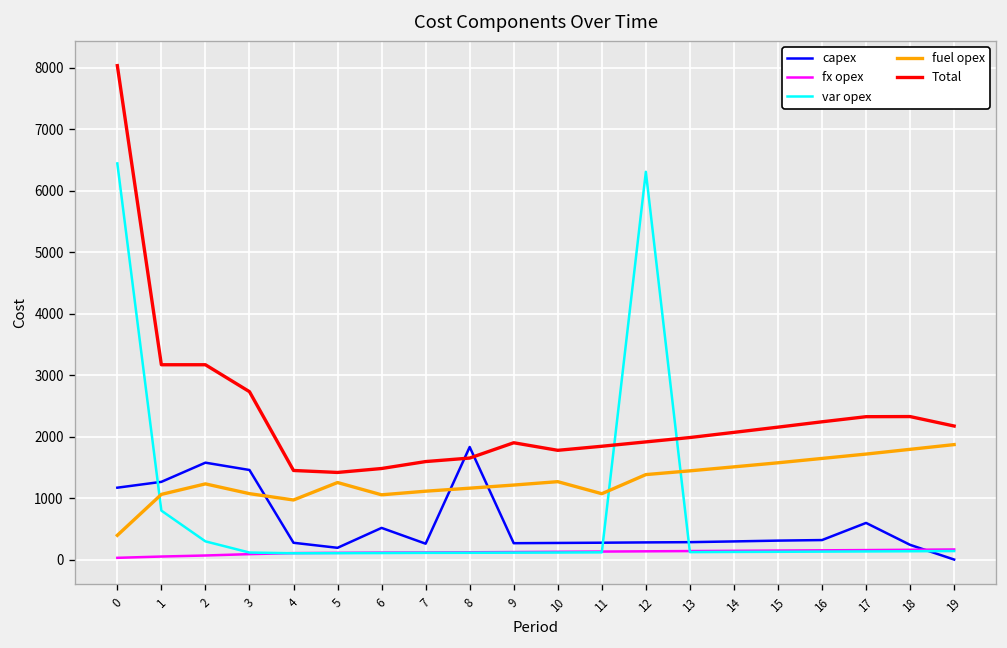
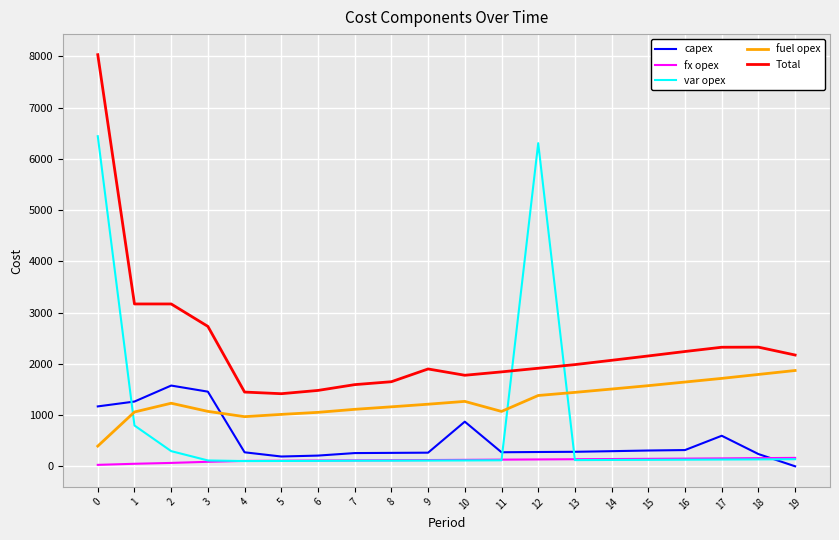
fuel opex, 5: 1300 -> 1000
capex, 6: 500 -> 200
capex, 8: 1800 -> 300
capex, 10: 300 -> 900
